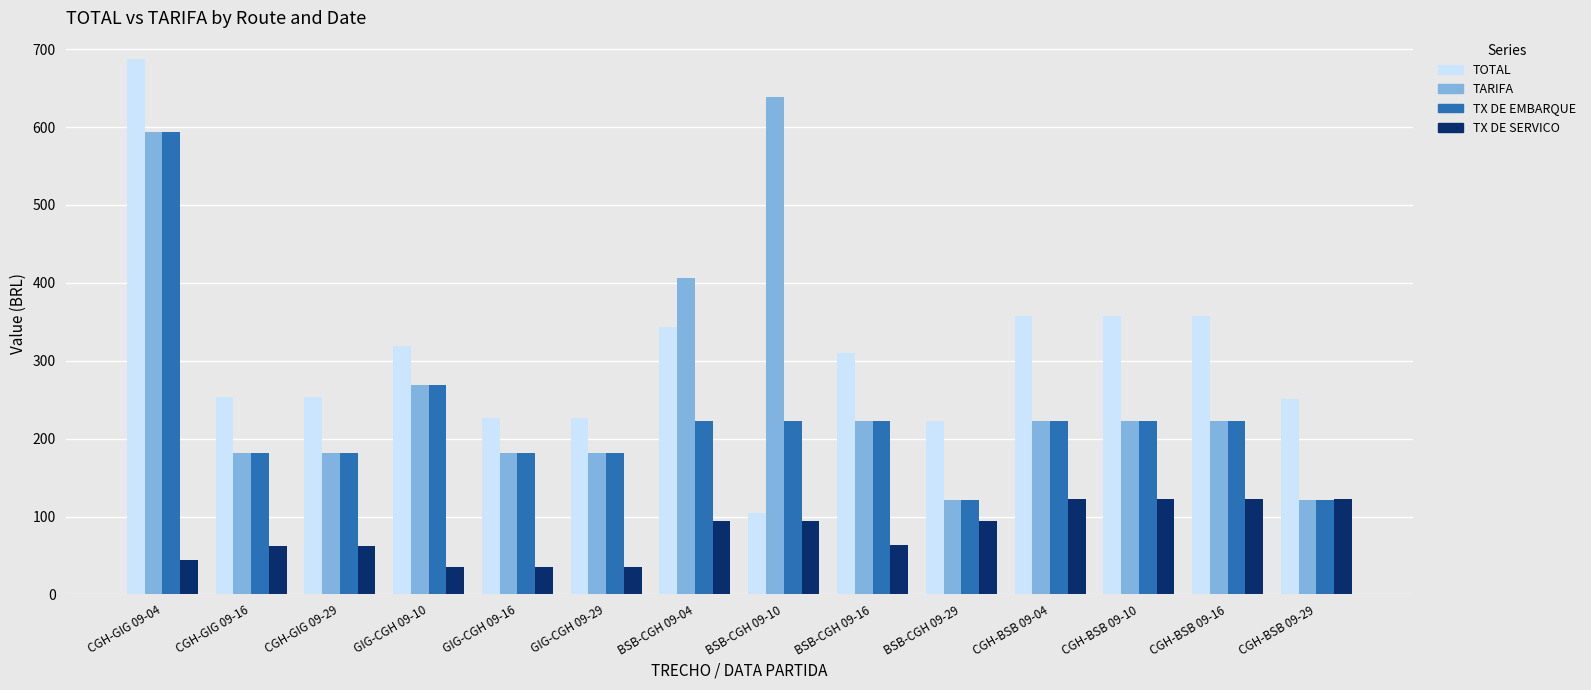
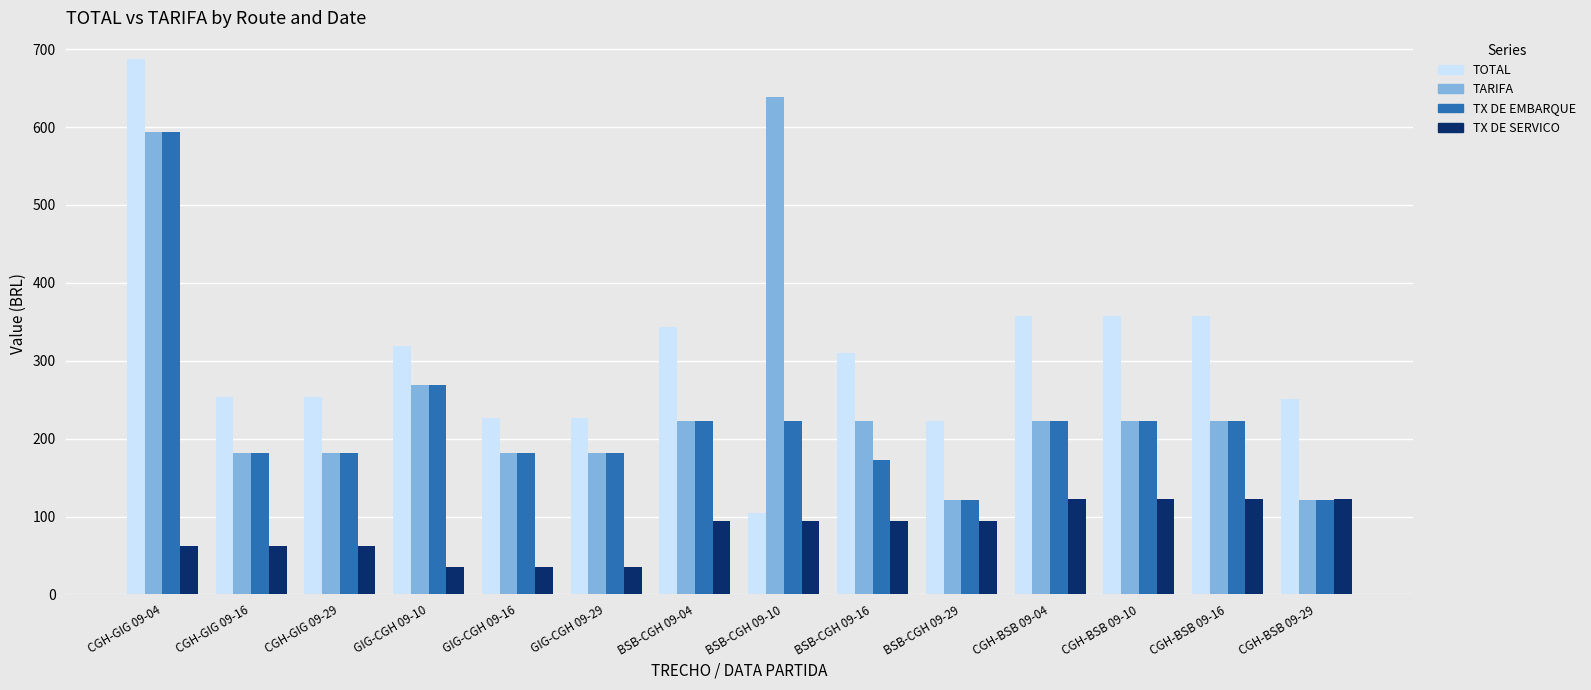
TX DE SERVICO, CGH-GIG 09-04: 40 -> 60
TARIFA, BSB-CGH 09-04: 410 -> 220
TX DE EMBARQUE, BSB-CGH 09-16: 220 -> 170
TX DE SERVICO, BSB-CGH 09-16: 60 -> 90
